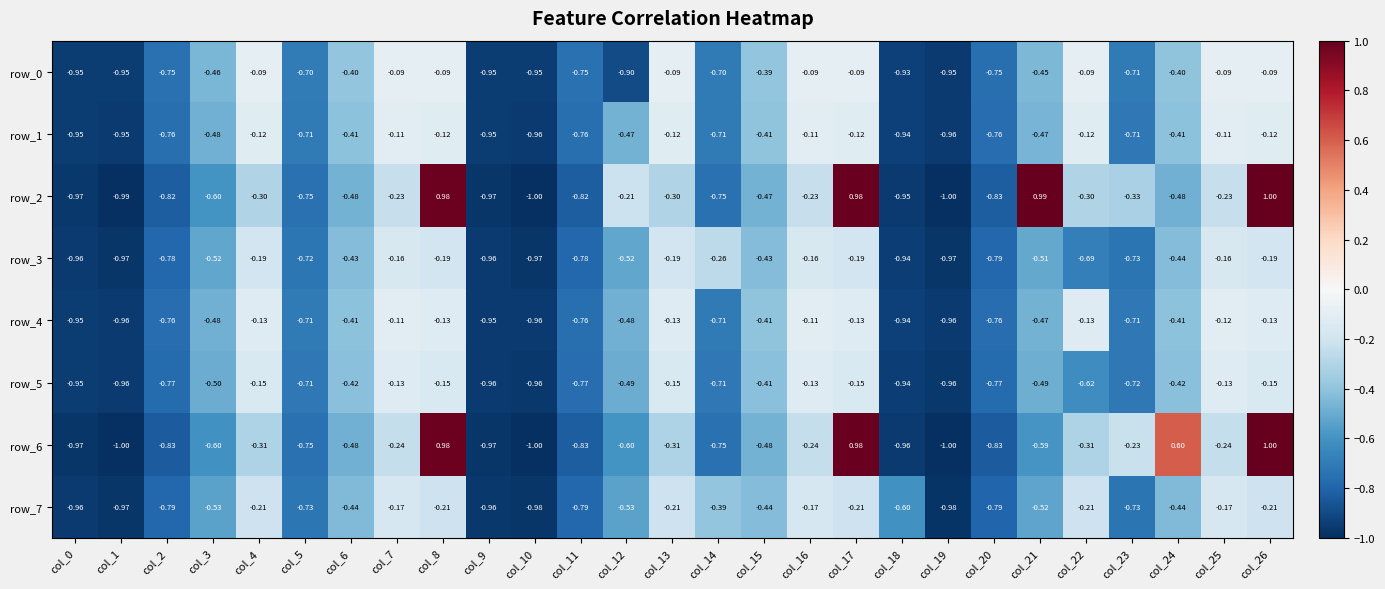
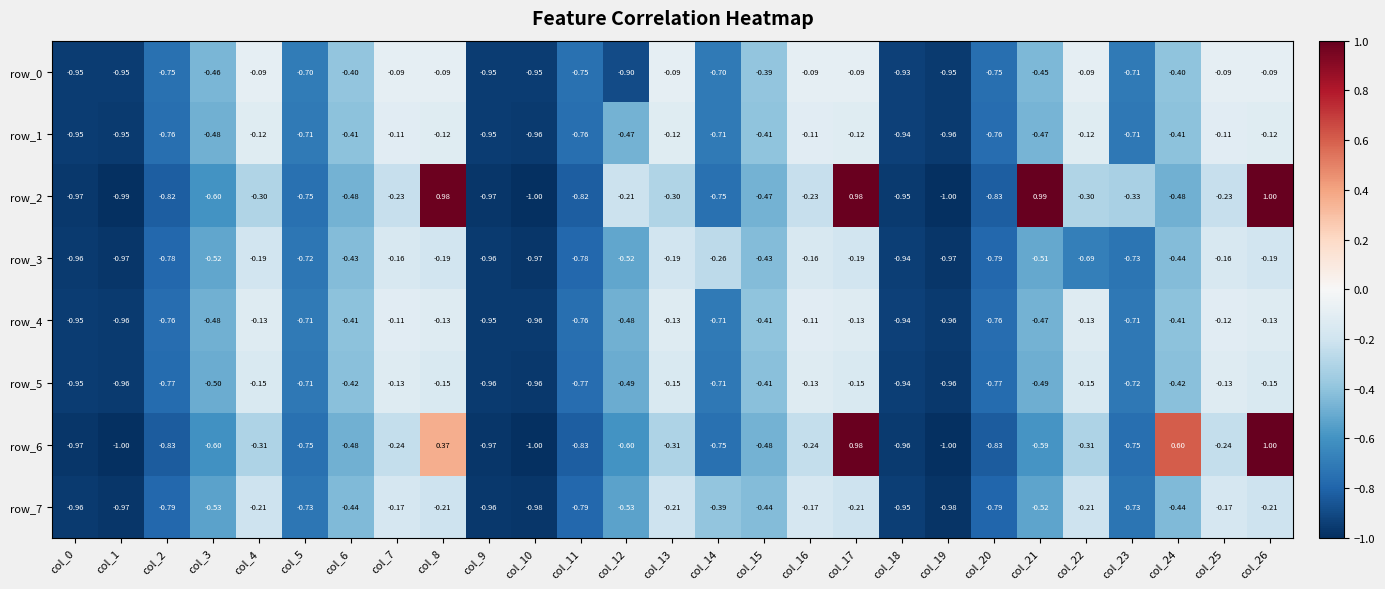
row_5, col_22: -0.62 -> -0.15
row_6, col_8: 0.98 -> 0.37
row_6, col_23: -0.23 -> -0.75
row_7, col_18: -0.60 -> -0.95
